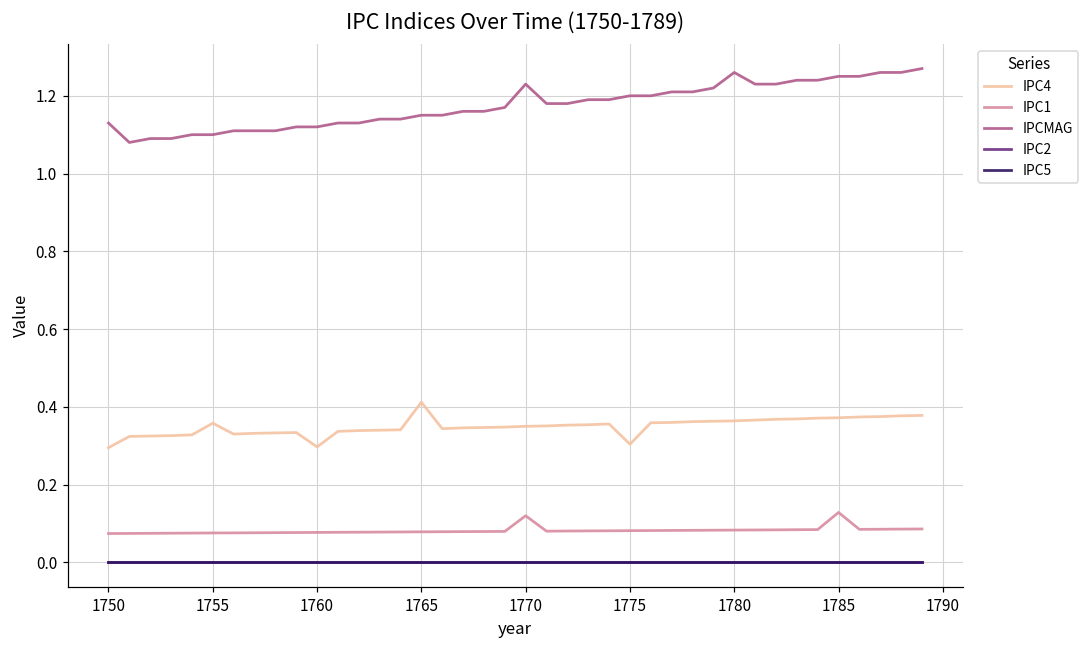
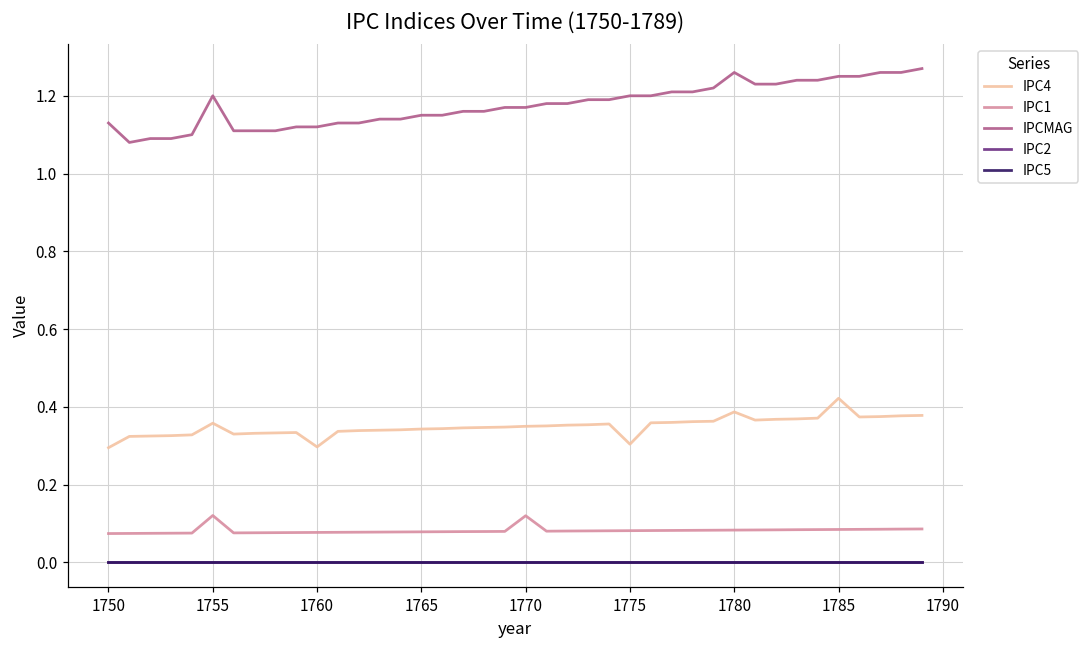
IPC1, 1755: 0.08 -> 0.12
IPCMAG, 1755: 1.1 -> 1.2
IPC4, 1765: 0.41 -> 0.34
IPCMAG, 1770: 1.23 -> 1.17
IPC4, 1780: 0.36 -> 0.39
IPC4, 1785: 0.37 -> 0.42
IPC1, 1785: 0.13 -> 0.08
